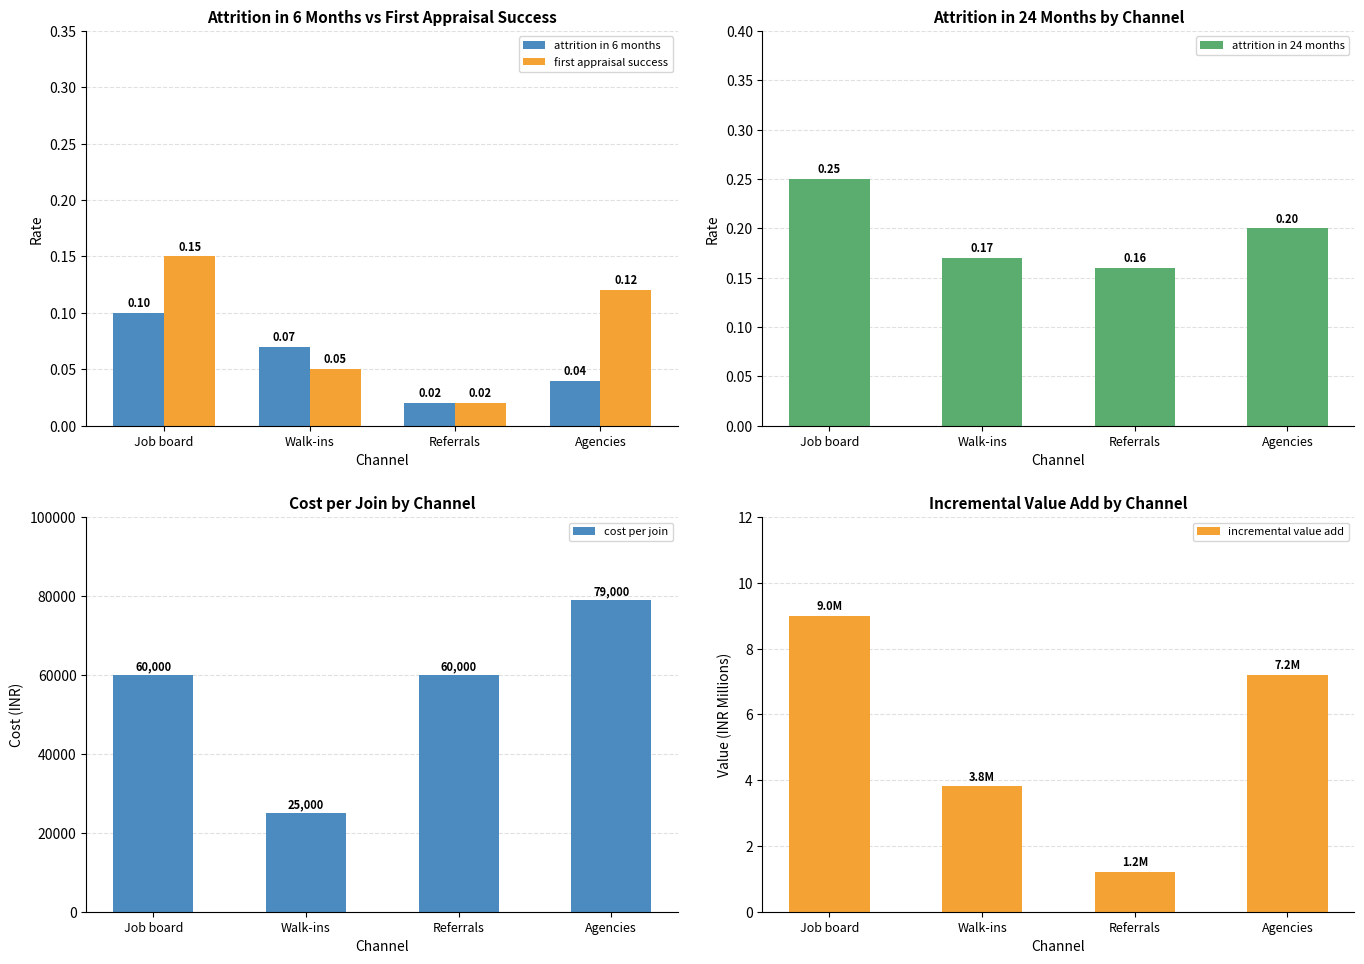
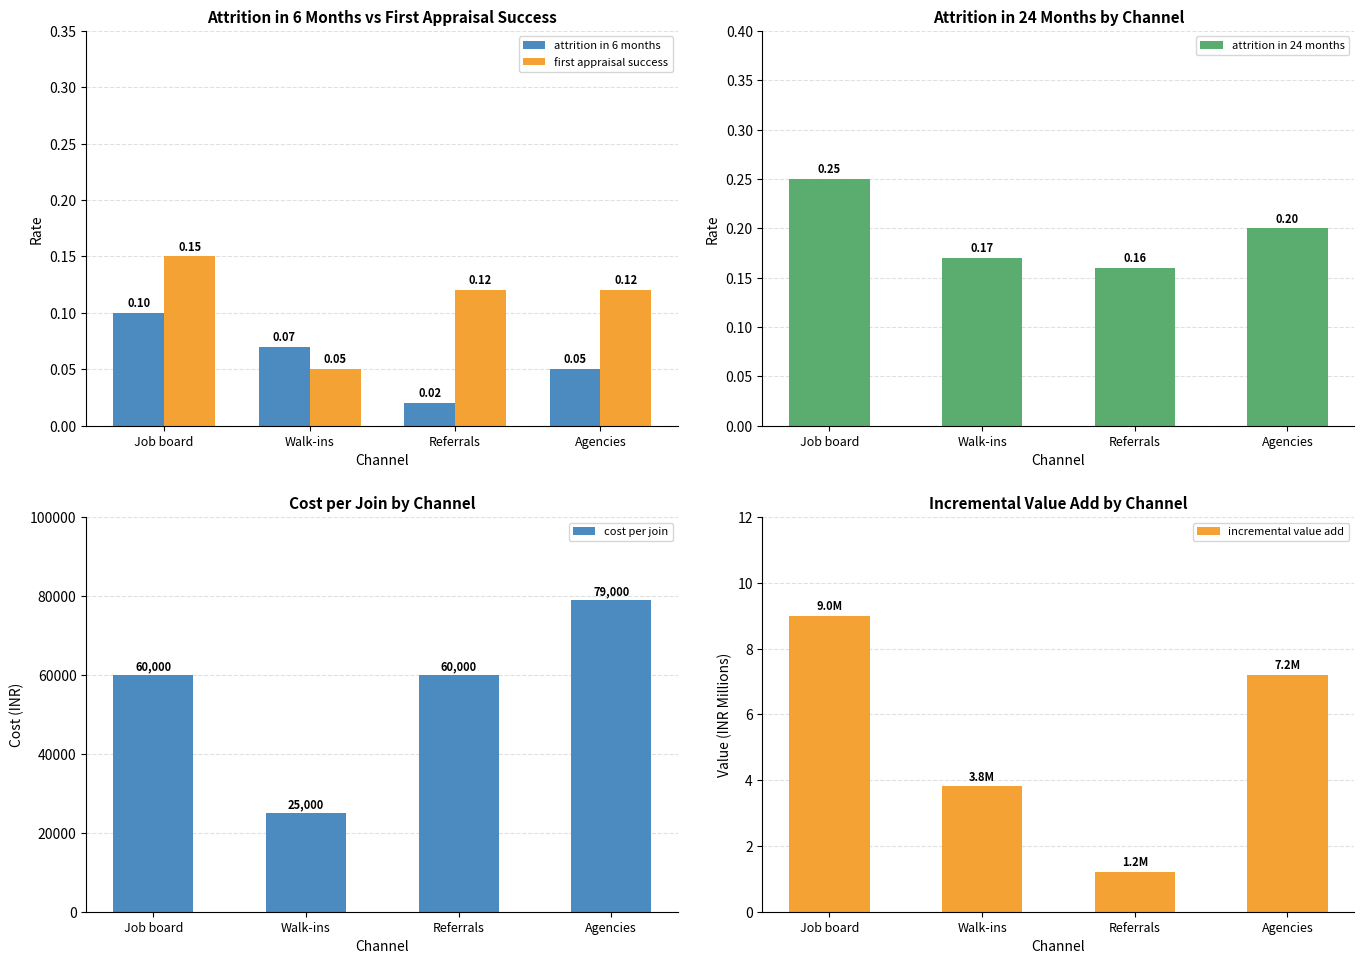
Attrition in 6 Months vs First Appraisal Success, first appraisal success, Referrals: 0.02 -> 0.12
Attrition in 6 Months vs First Appraisal Success, attrition in 6 months, Agencies: 0.04 -> 0.05
